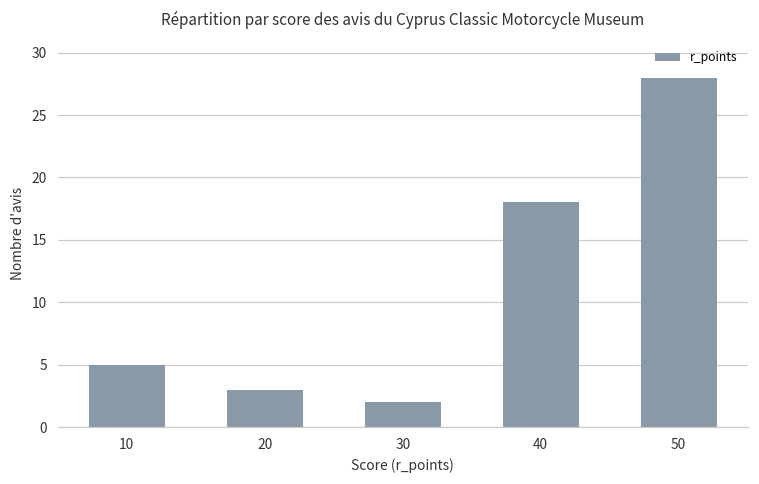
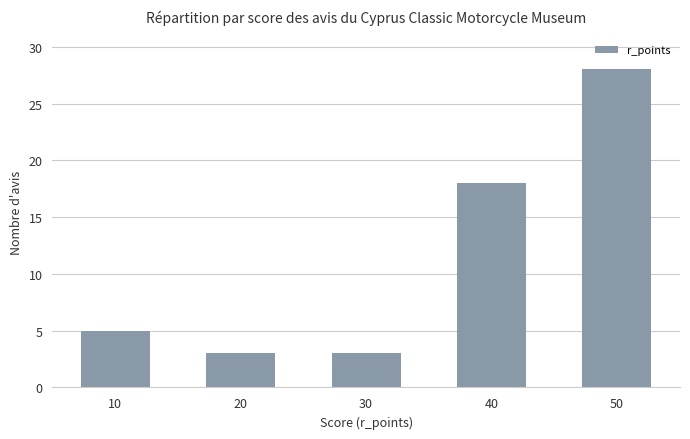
30: 2 -> 3
